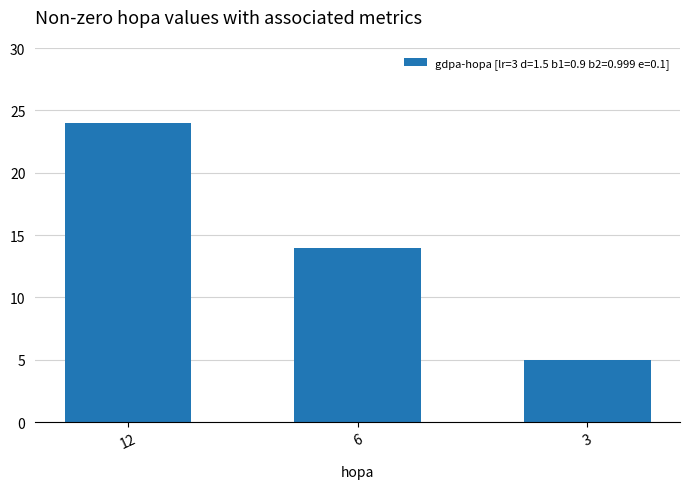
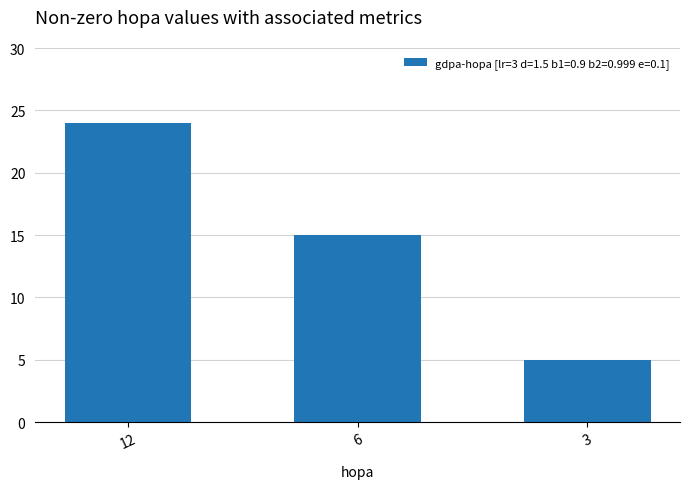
6: 14 -> 15
